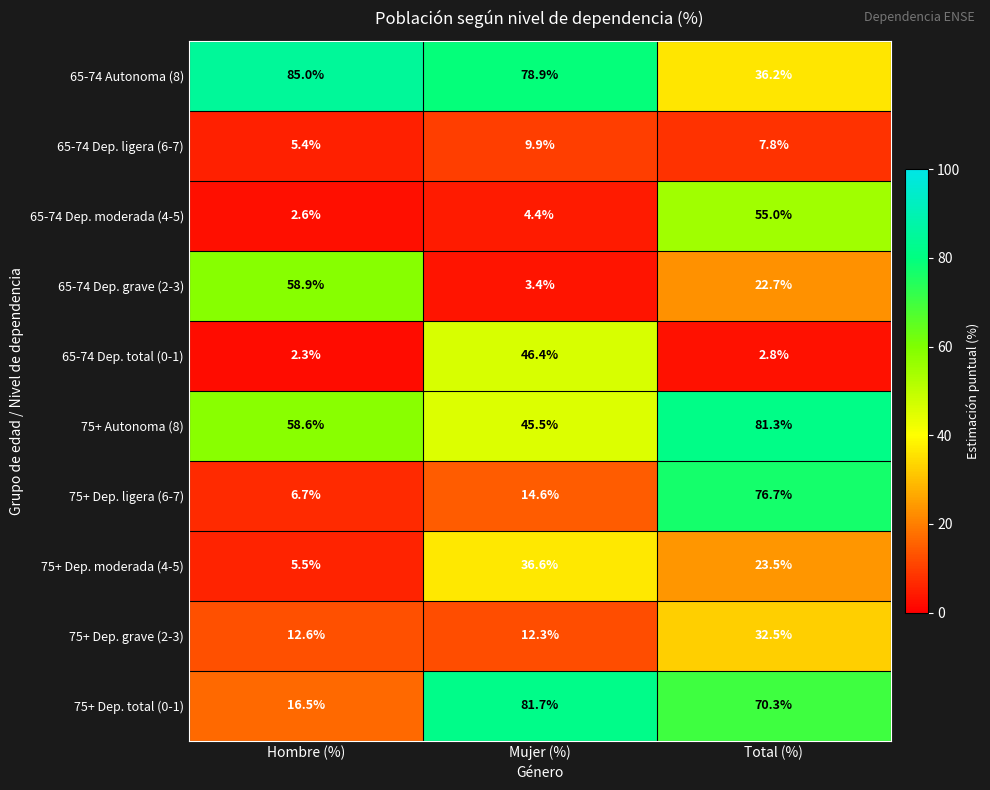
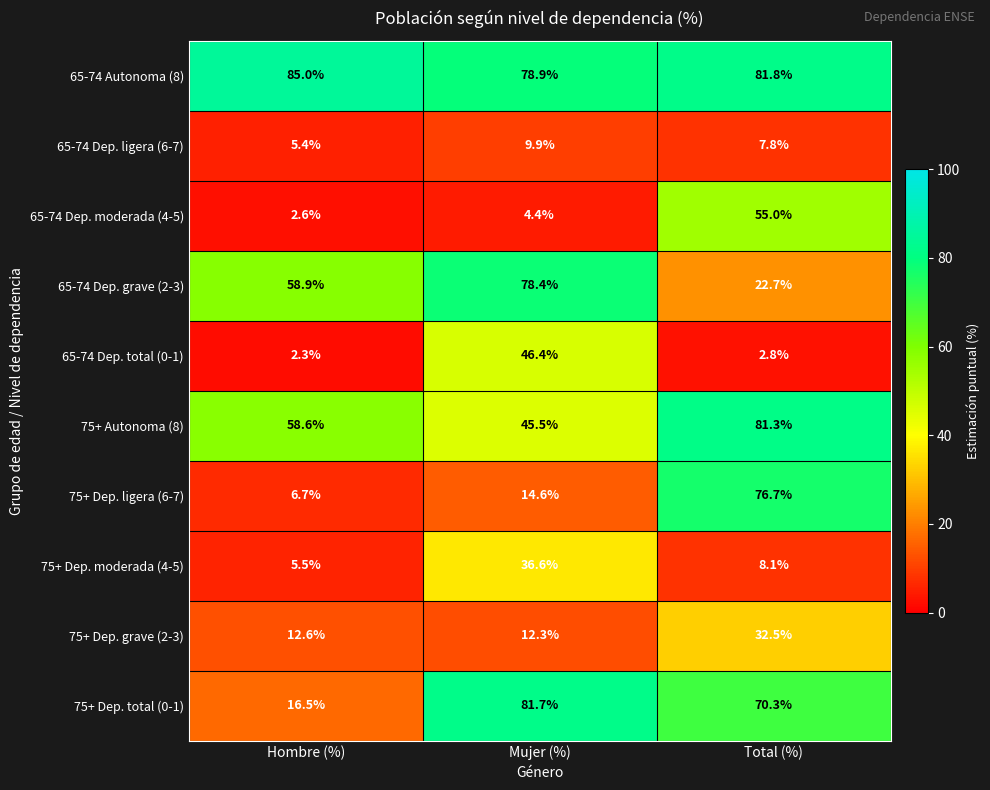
65-74 Autonoma (8), Total (%): 36.2% -> 81.8%
65-74 Dep. grave (2-3), Mujer (%): 3.4% -> 78.4%
75+ Dep. moderada (4-5), Total (%): 23.5% -> 8.1%
